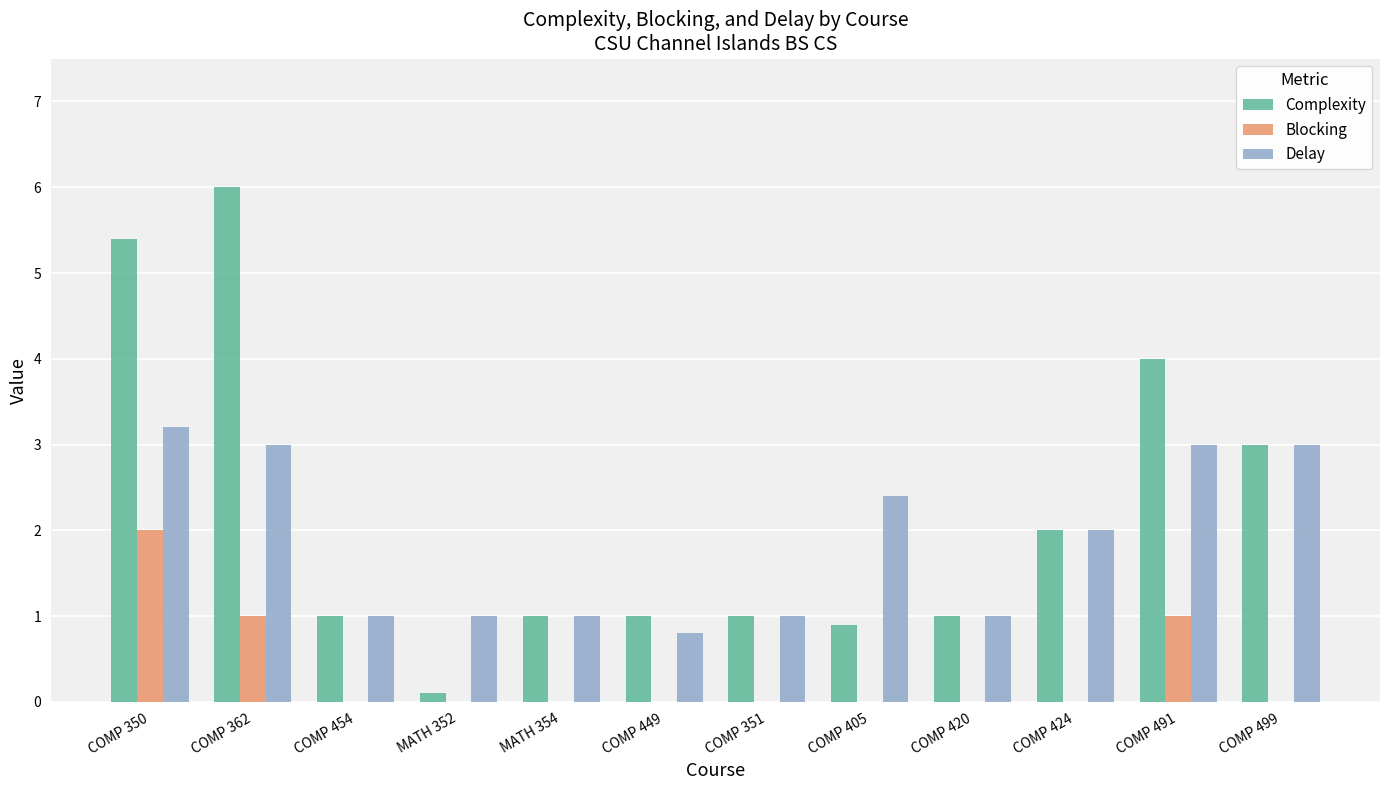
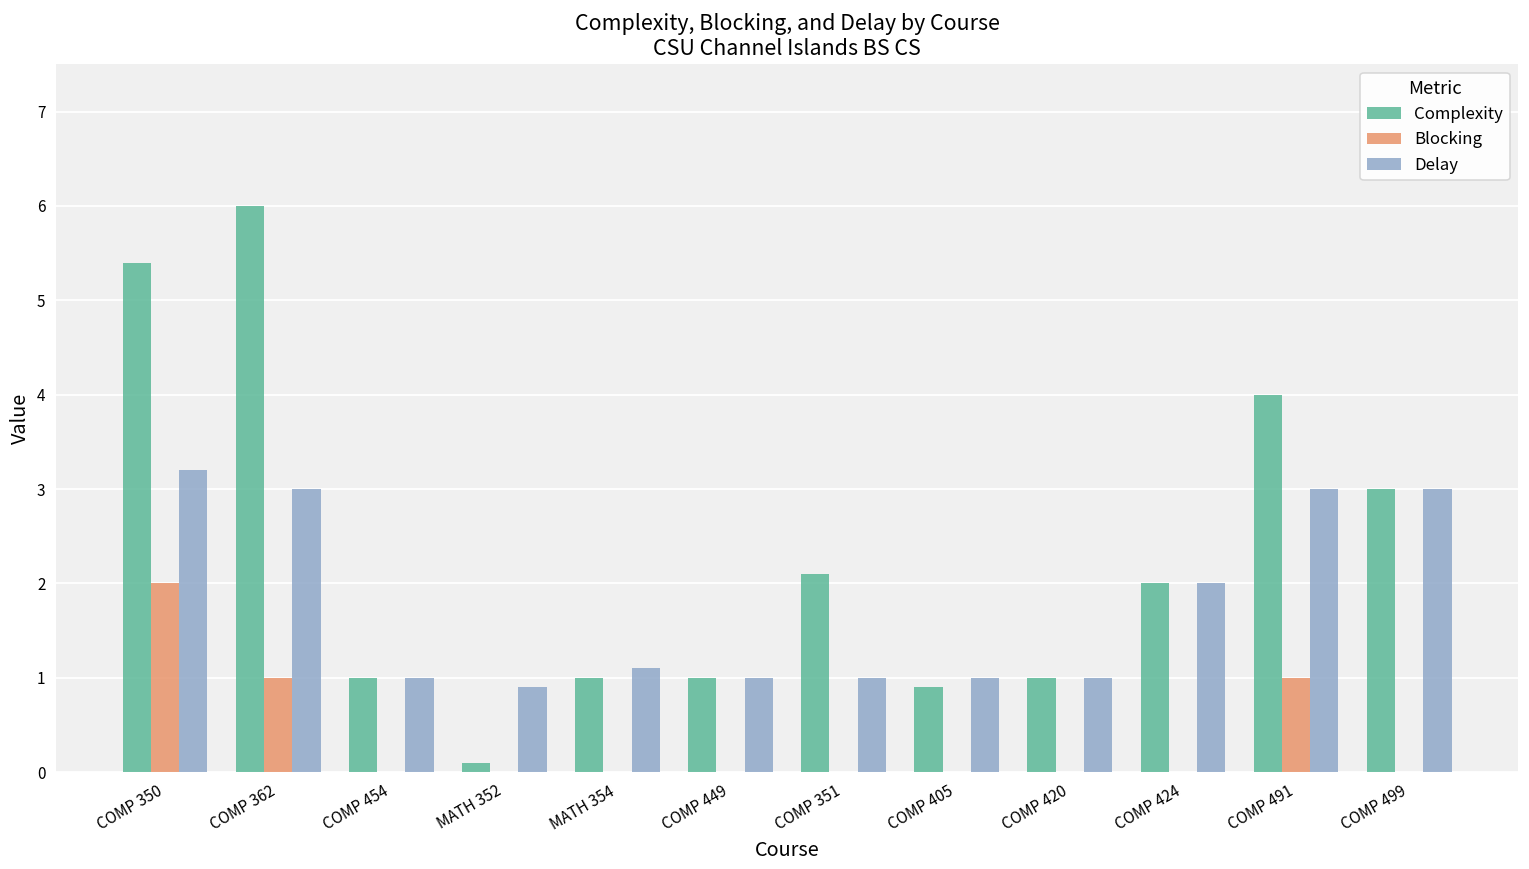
Delay, MATH 352: 1.0 -> 0.9
Delay, MATH 354: 1.0 -> 1.1
Delay, COMP 449: 0.8 -> 1.0
Complexity, COMP 351: 1.0 -> 2.1
Delay, COMP 405: 2.4 -> 1.0
